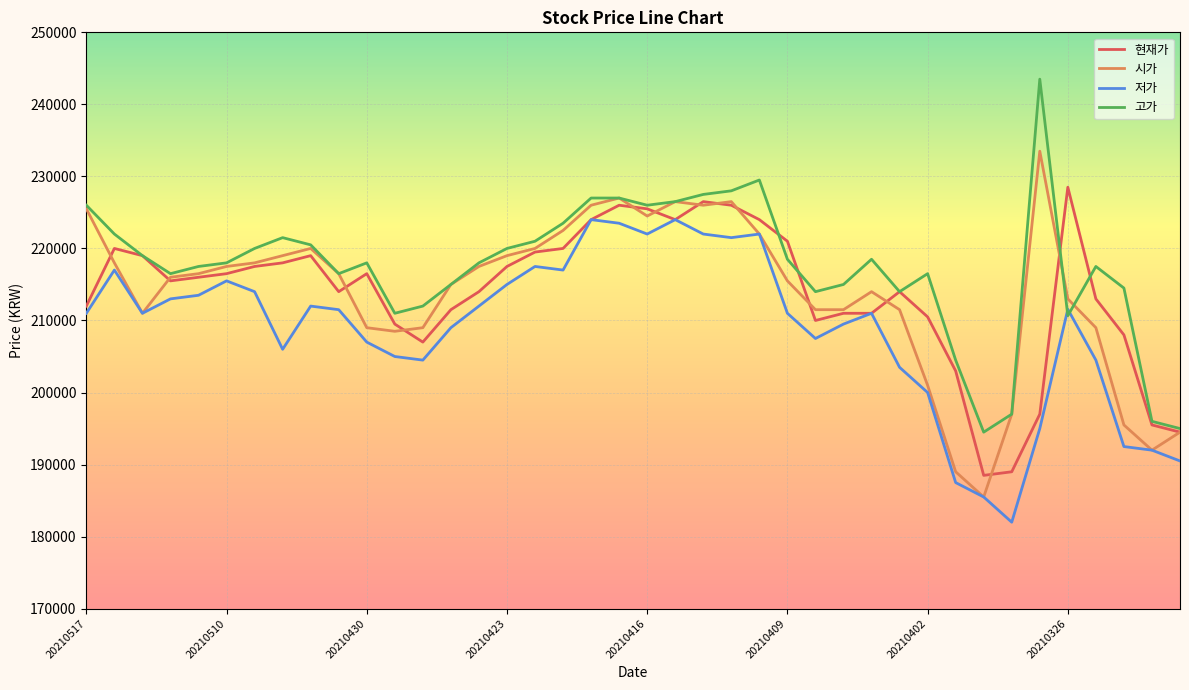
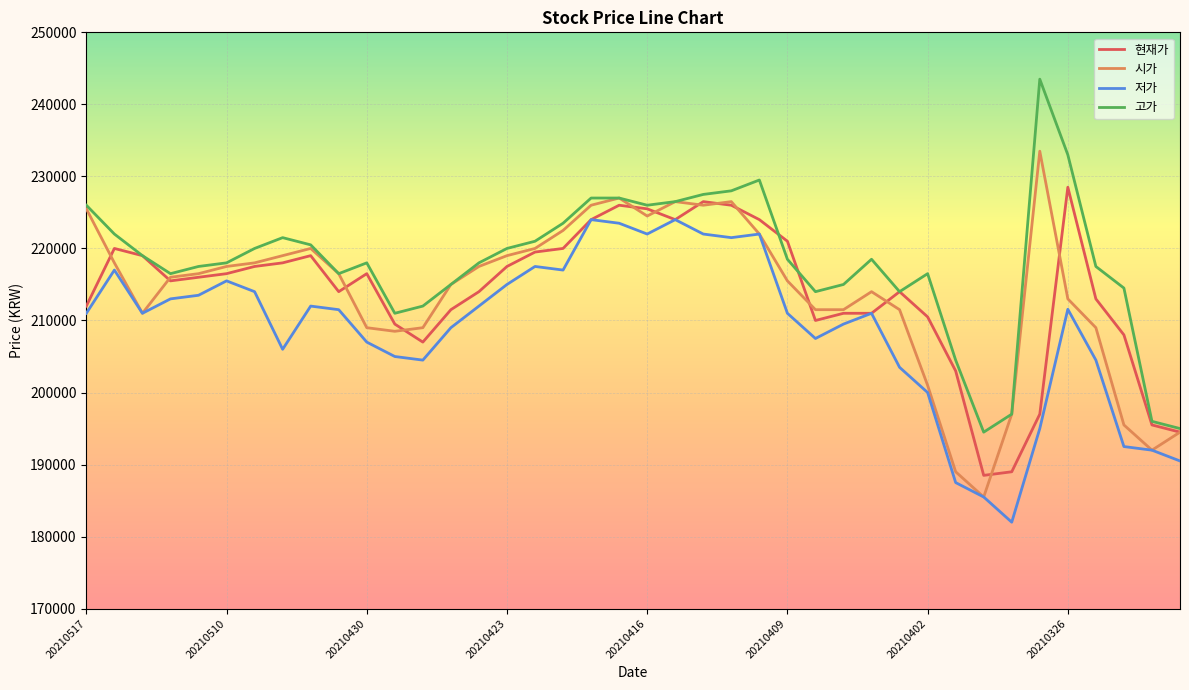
고가, 20210326: 211000 -> 233000
